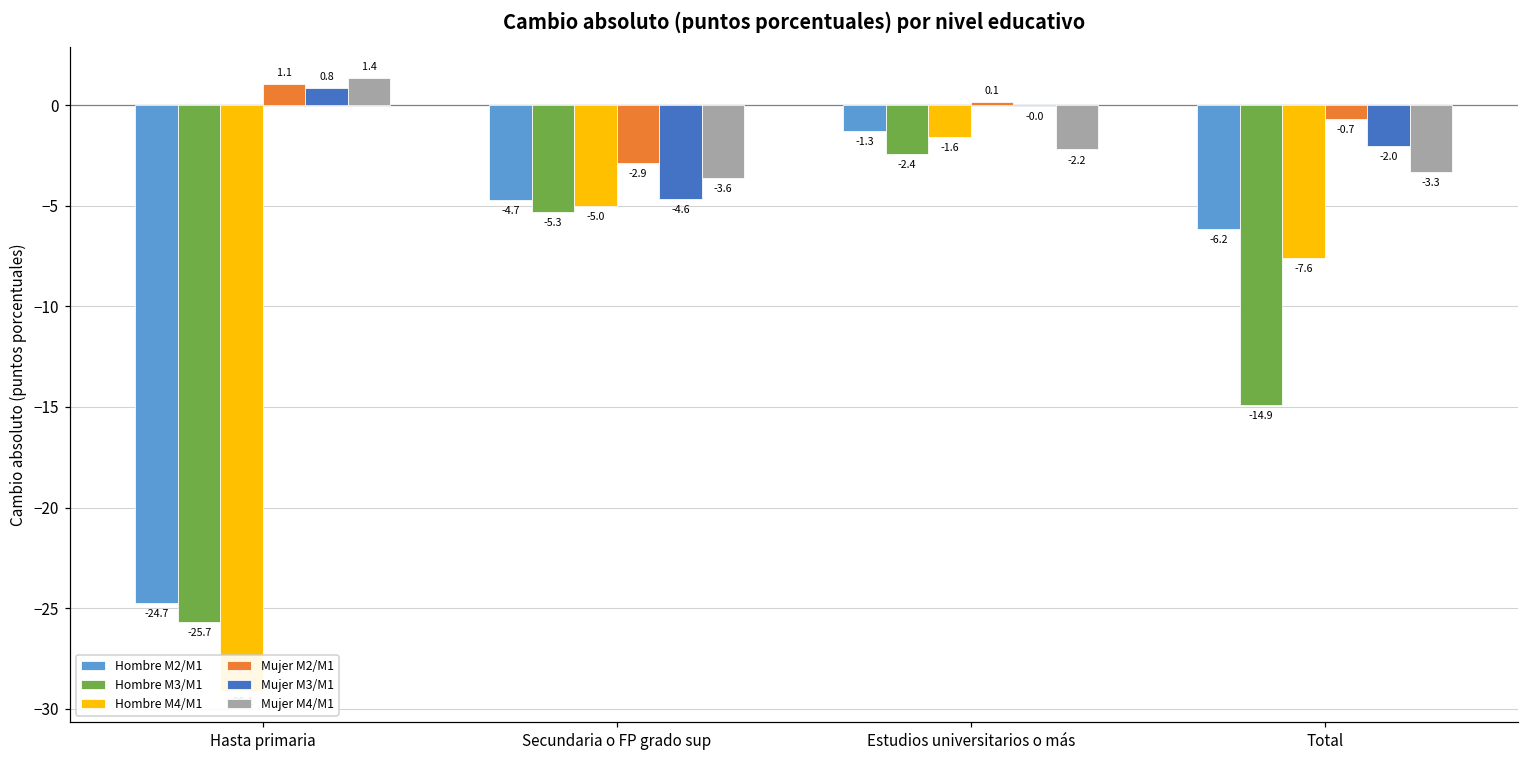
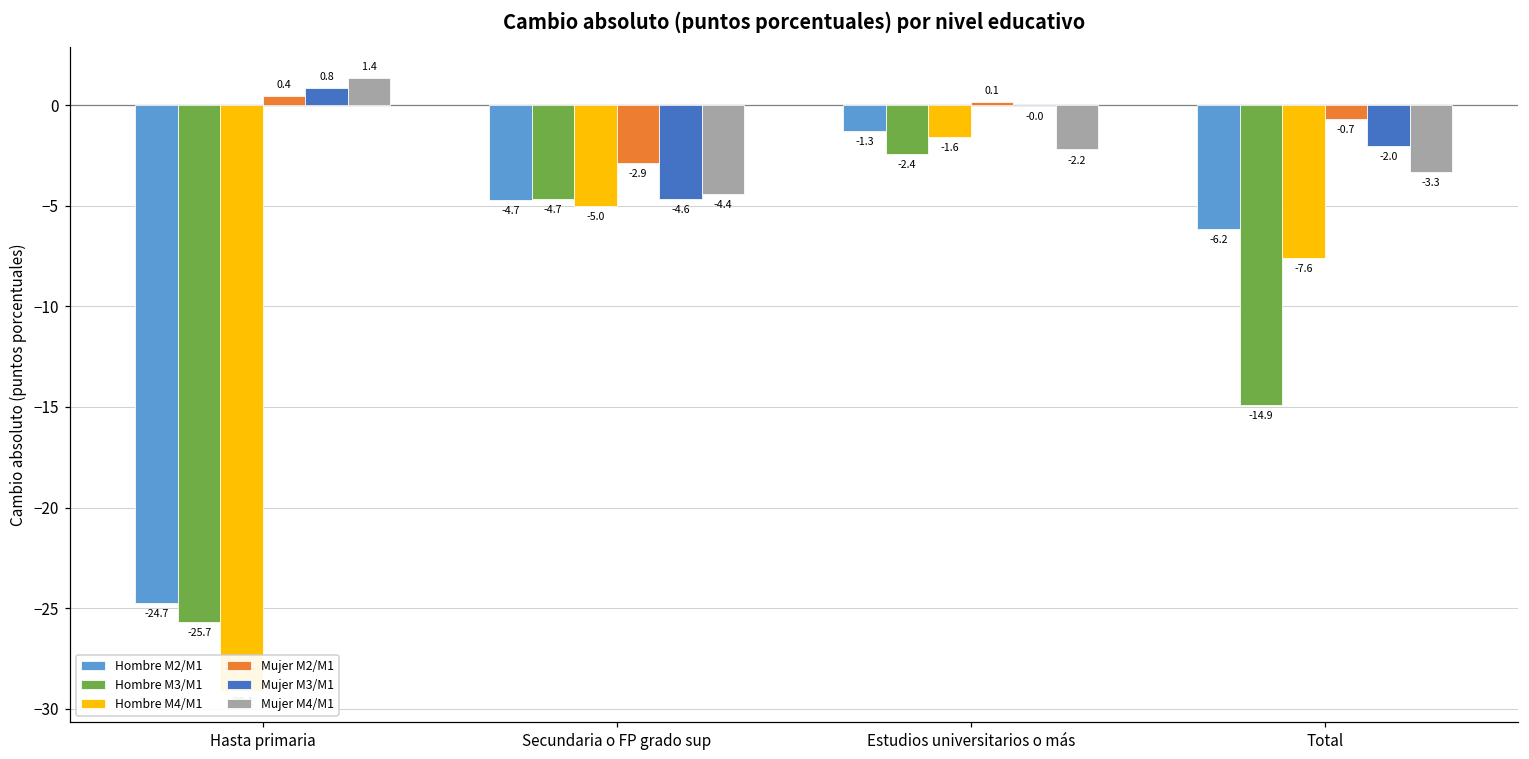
Mujer M2/M1, Hasta primaria: 1.1 -> 0.4
Hombre M3/M1, Secundaria o FP grado sup: -5.3 -> -4.7
Mujer M4/M1, Secundaria o FP grado sup: -3.6 -> -4.4
